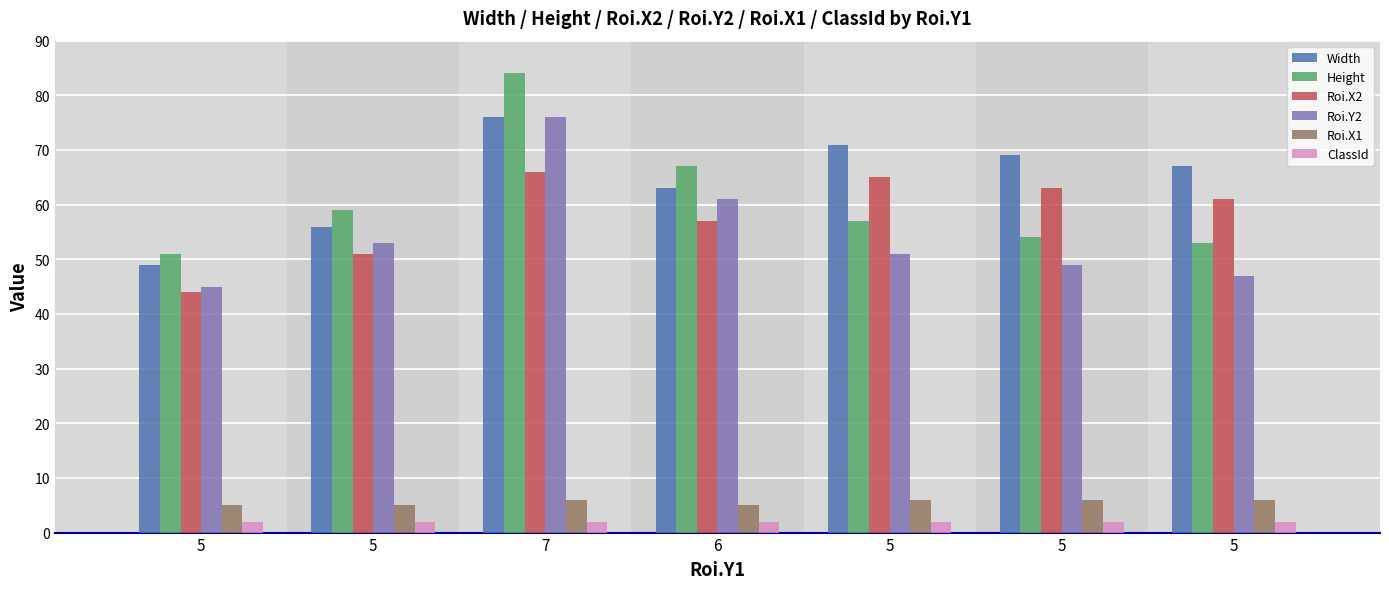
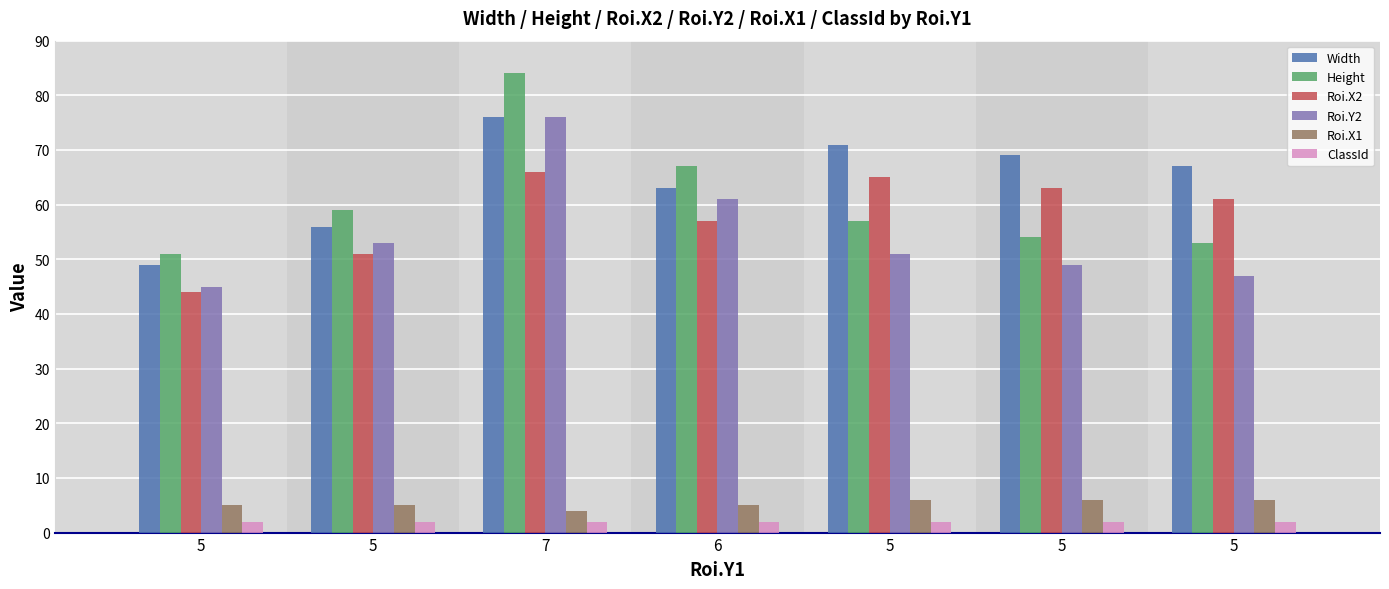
Roi.X1, 7: 6 -> 4
